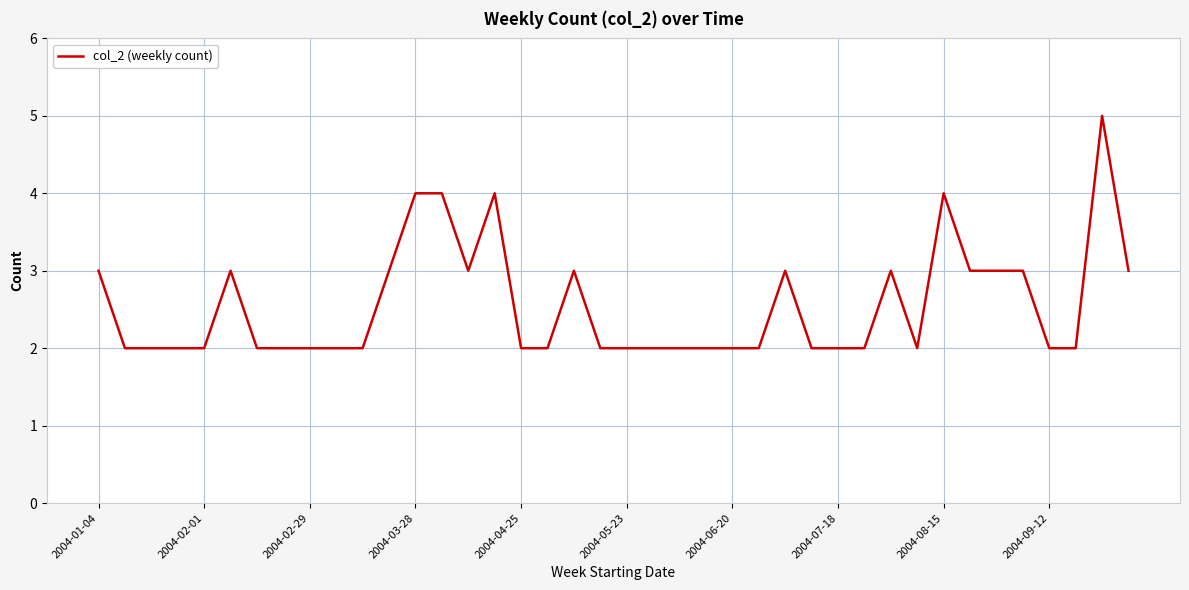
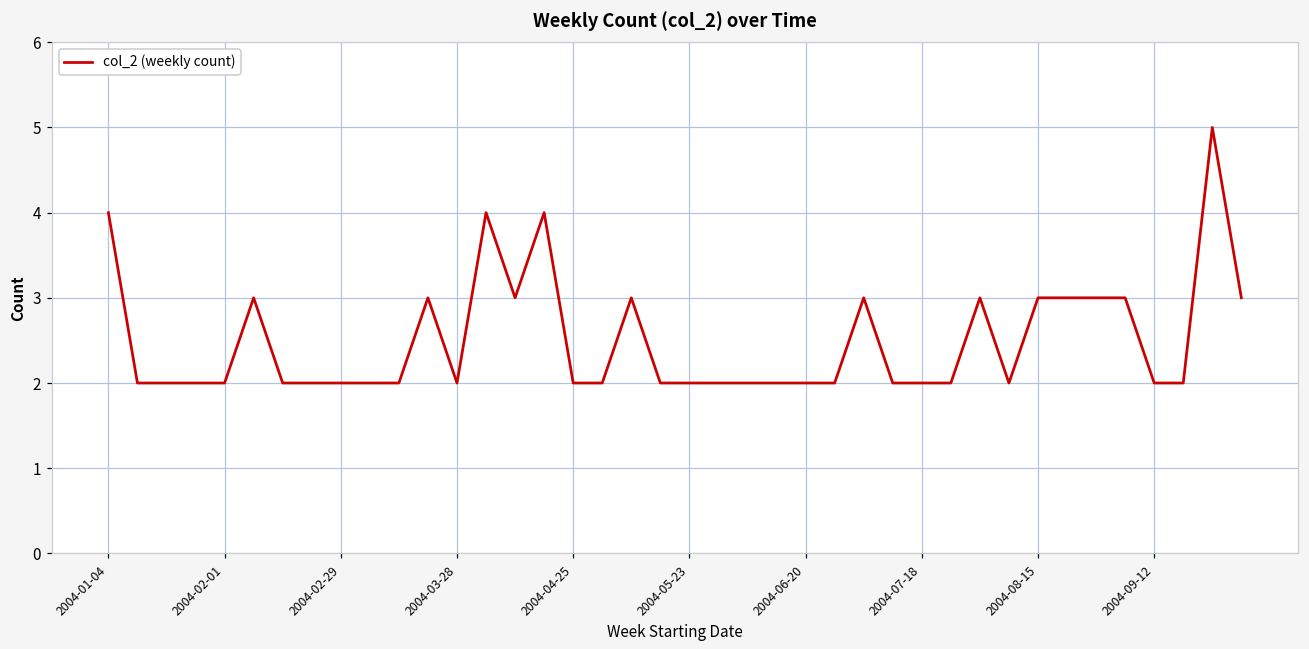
2004-01-04: 3 -> 4
2004-03-28: 4 -> 2
2004-08-15: 4 -> 3
